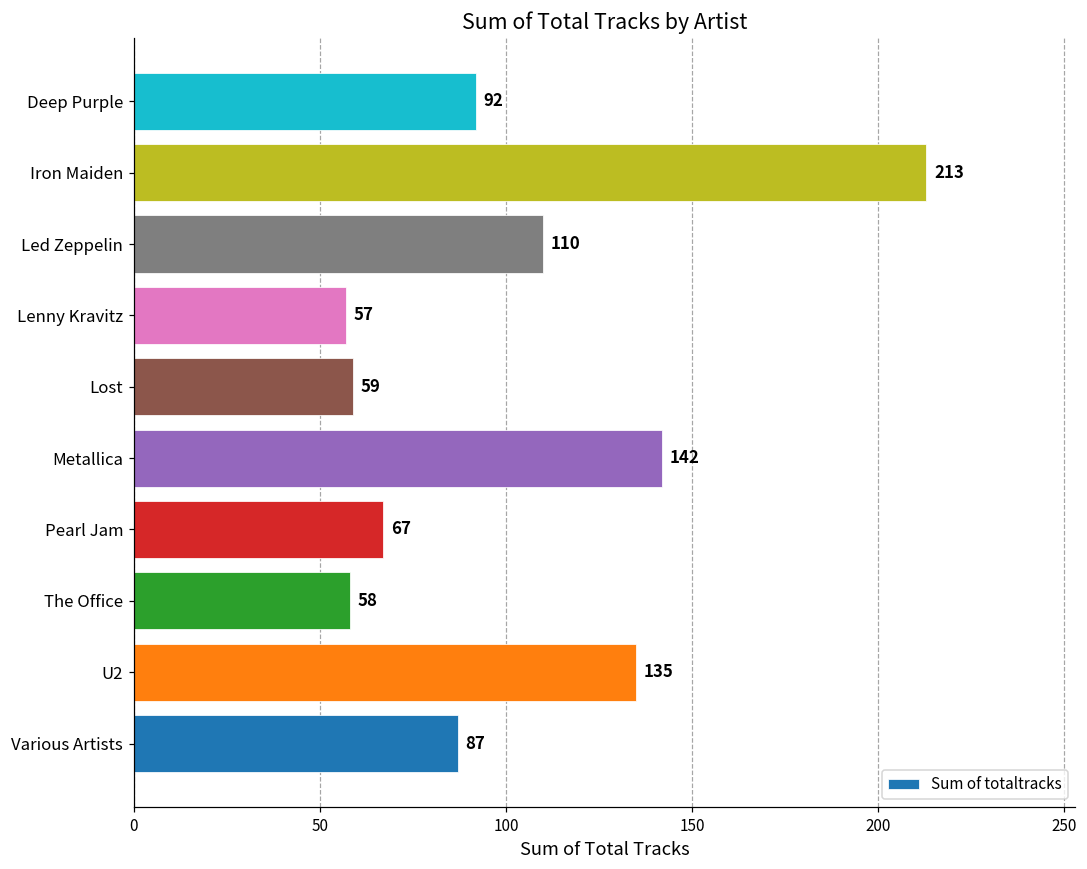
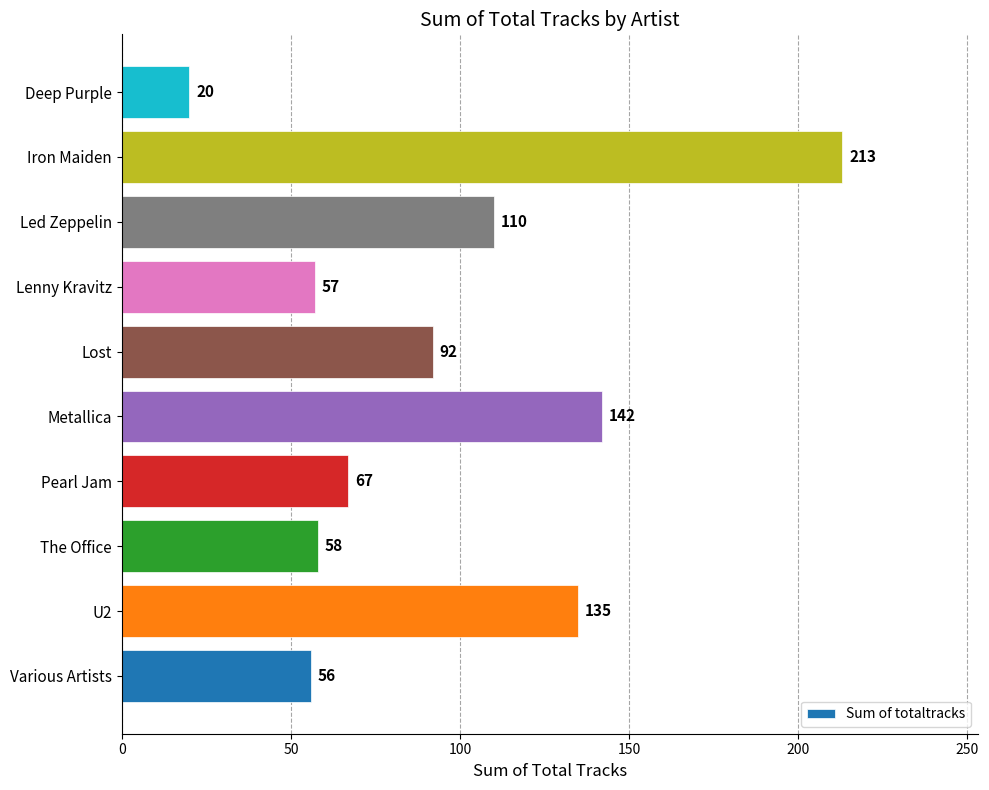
Deep Purple: 92 -> 20
Lost: 59 -> 92
Various Artists: 87 -> 56
